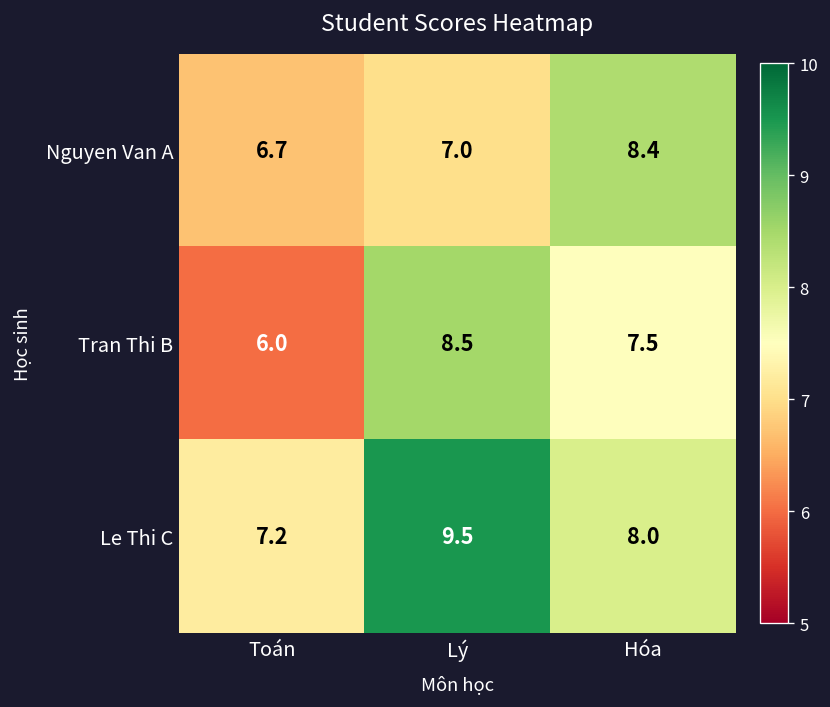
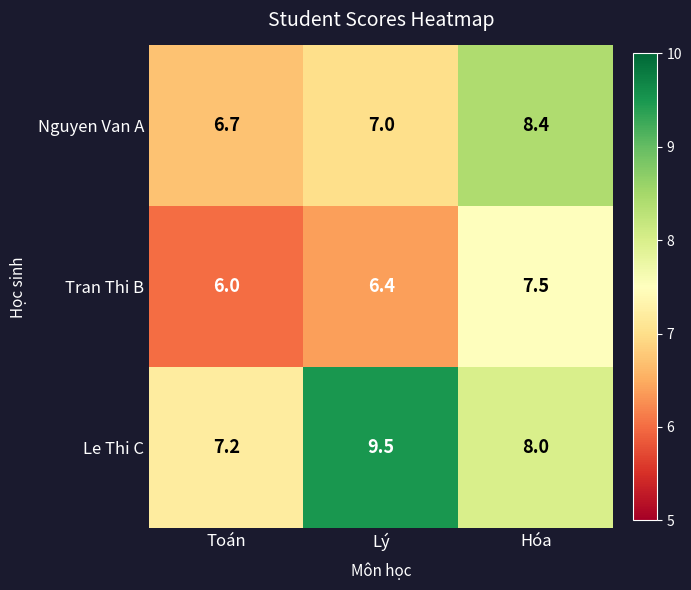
Tran Thi B, Lý: 8.5 -> 6.4
